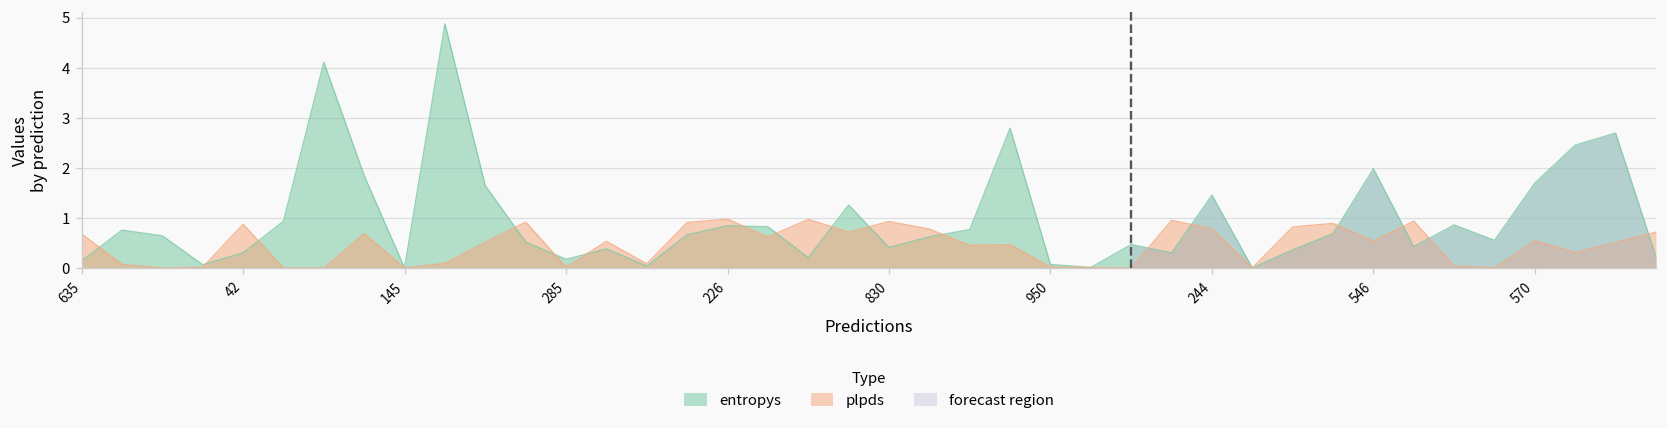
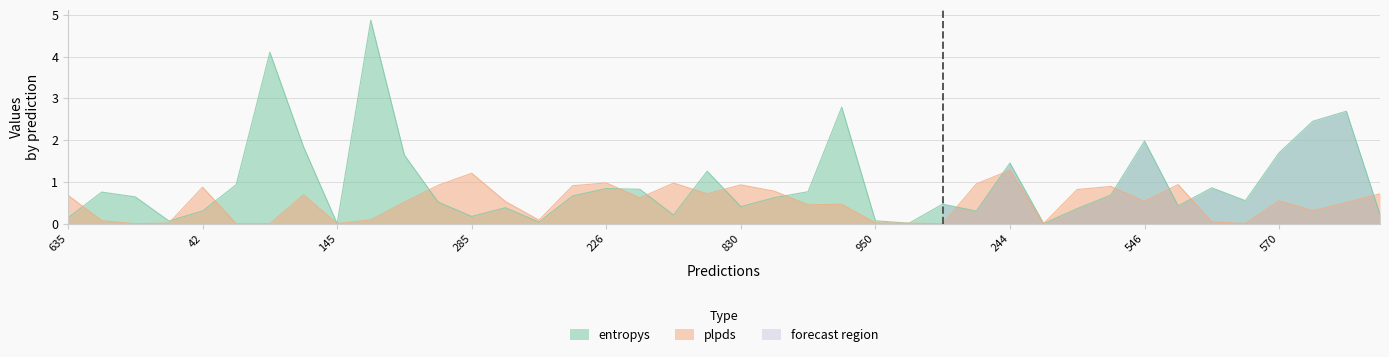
plpds, 285: 0.0 -> 1.2
plpds, 244: 0.8 -> 1.3
